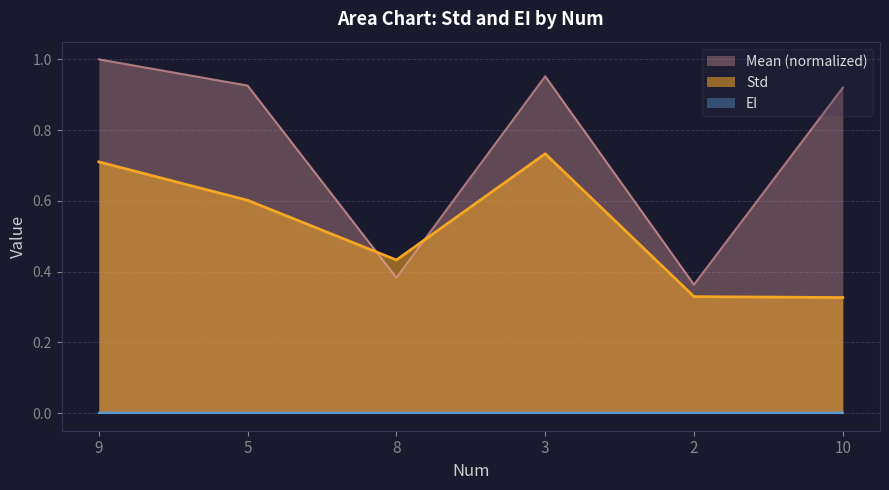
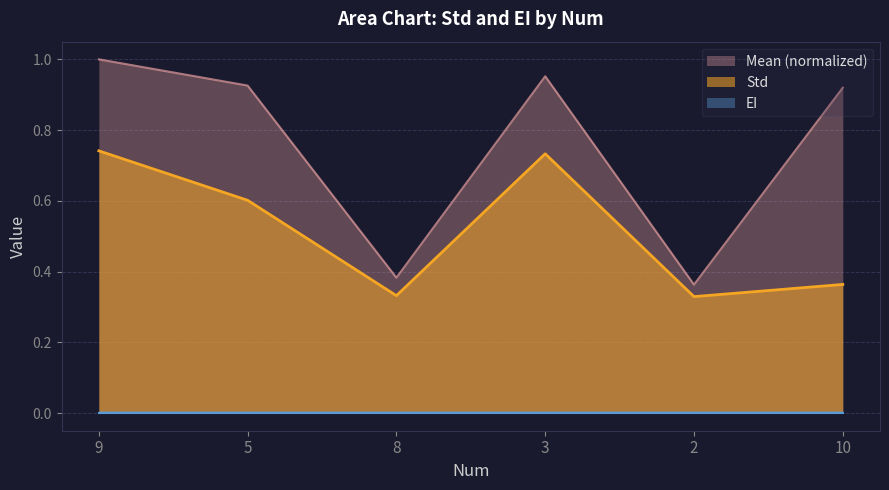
Std, 9: 0.71 -> 0.74
Std, 8: 0.43 -> 0.33
Std, 10: 0.33 -> 0.36
